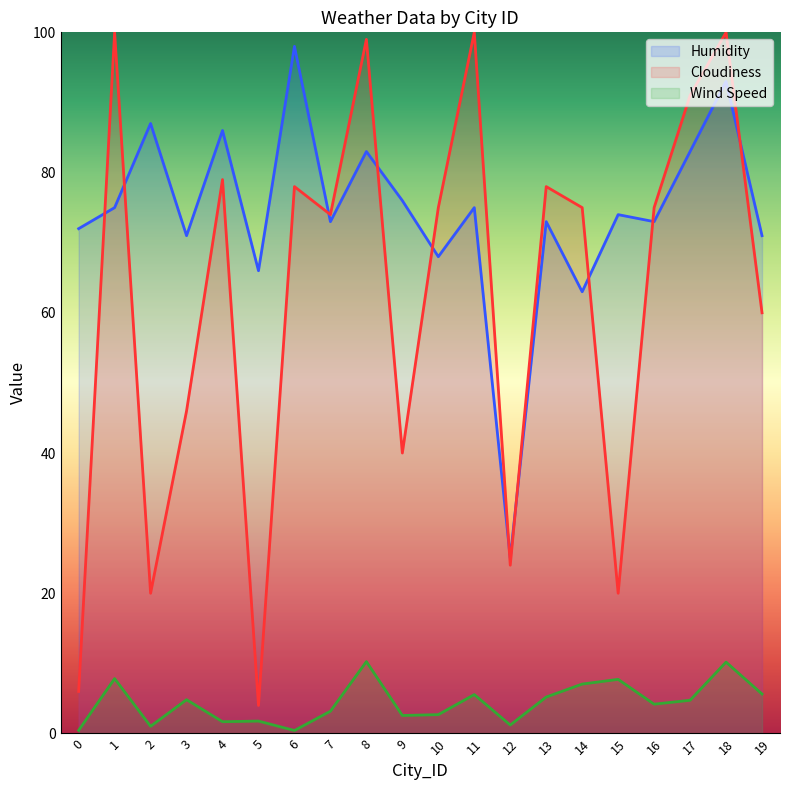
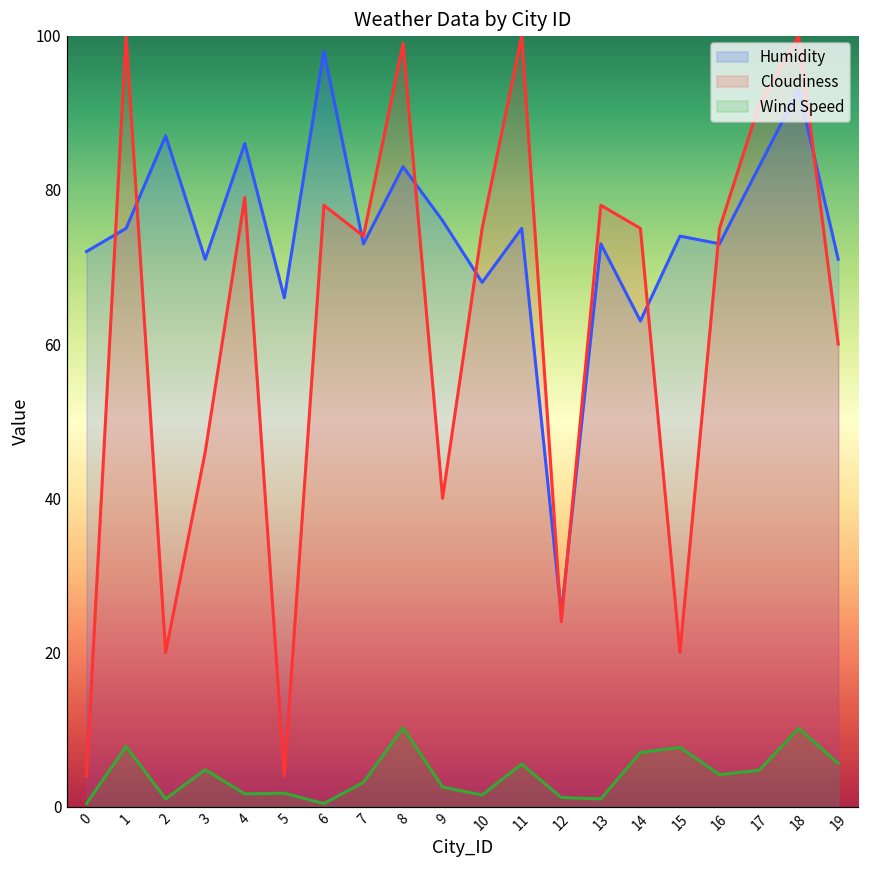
Cloudiness, 0: 6 -> 4
Wind Speed, 10: 3 -> 2
Wind Speed, 13: 5 -> 1
